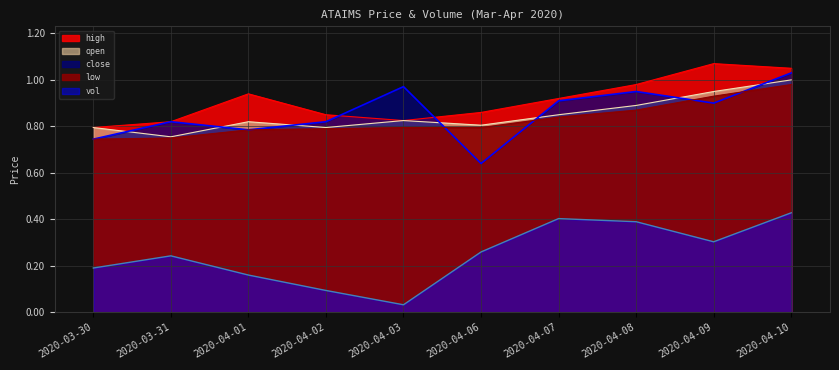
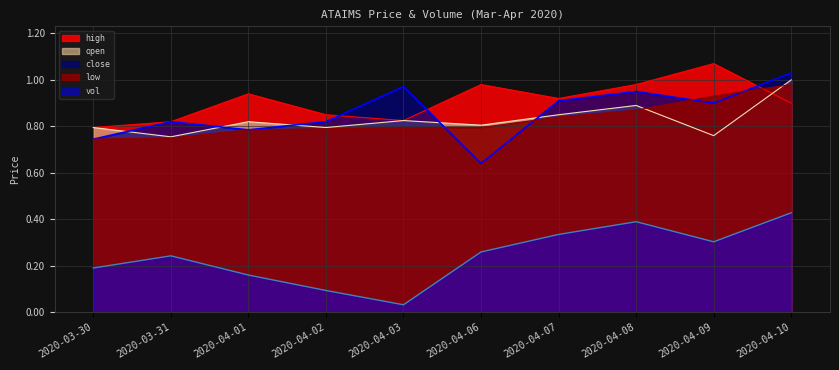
high, 2020-04-06: 0.86 -> 0.98
vol, 2020-04-07: 0.40 -> 0.33
open, 2020-04-09: 0.95 -> 0.76
high, 2020-04-10: 1.05 -> 0.90
